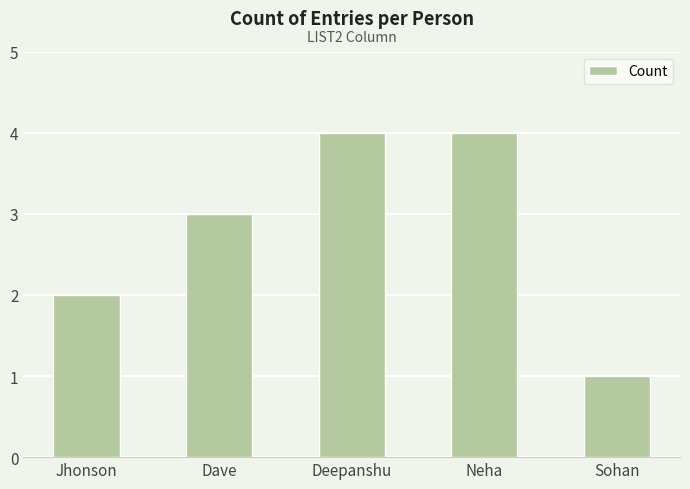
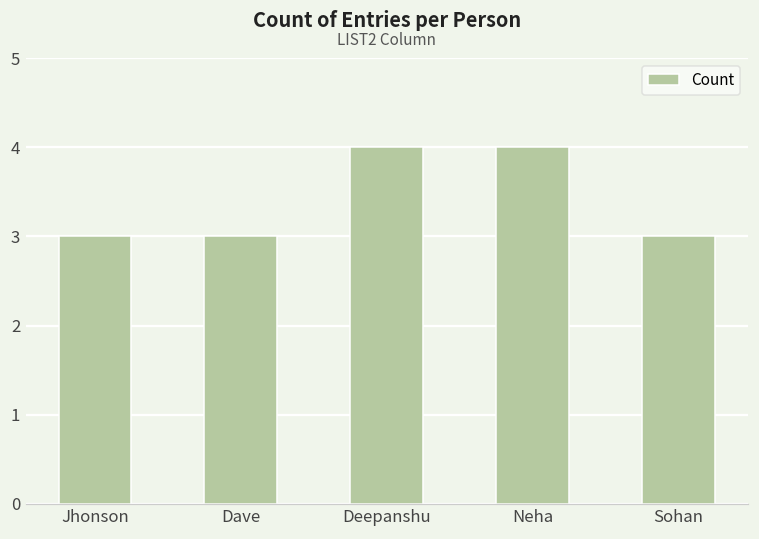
Jhonson: 2 -> 3
Sohan: 1 -> 3
